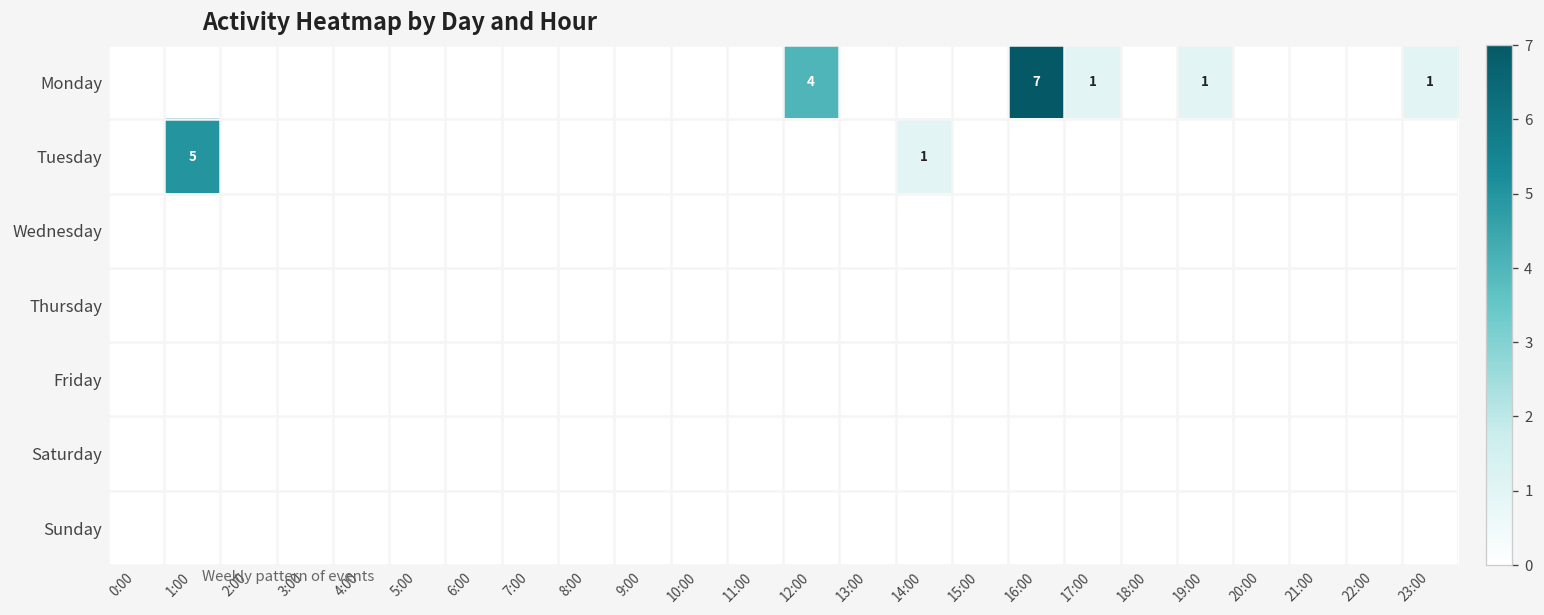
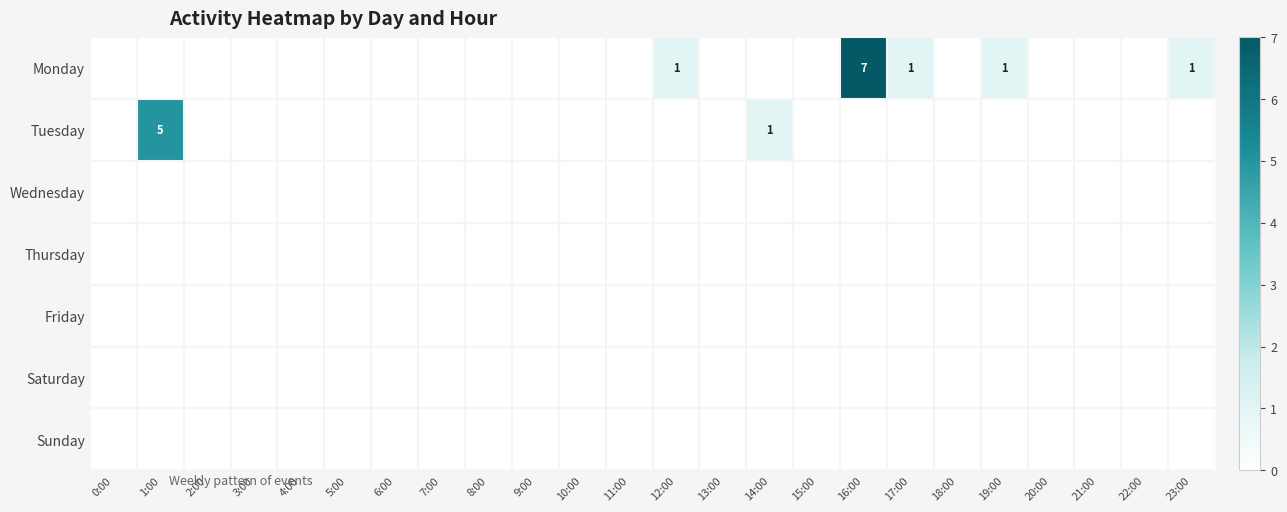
Monday, 12:00: 4 -> 1
